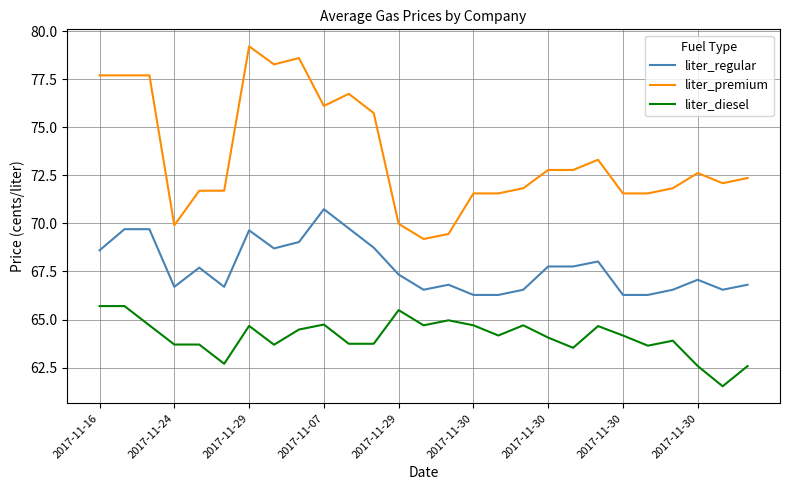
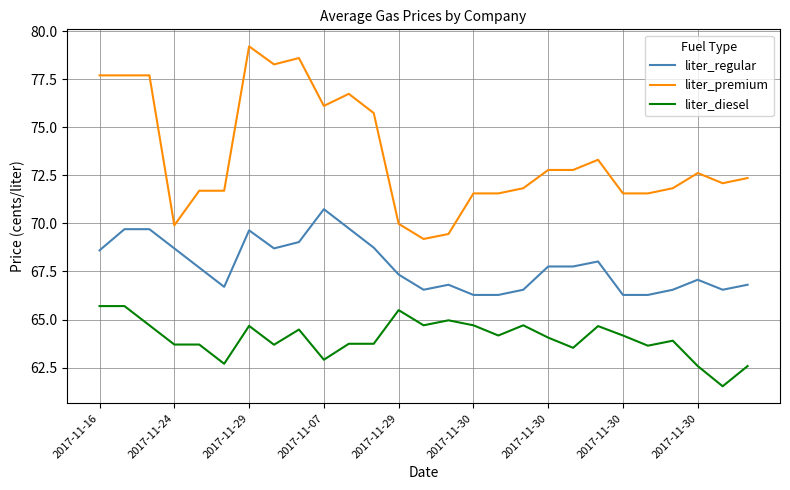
liter_regular, 2017-11-24: 66.7 -> 68.7
liter_diesel, 2017-11-07: 64.7 -> 62.9
